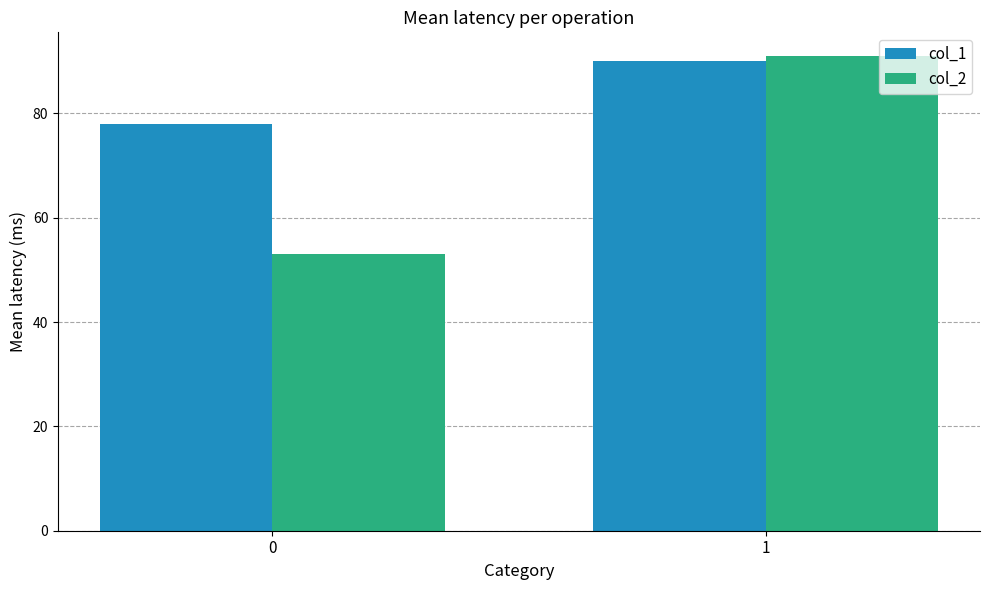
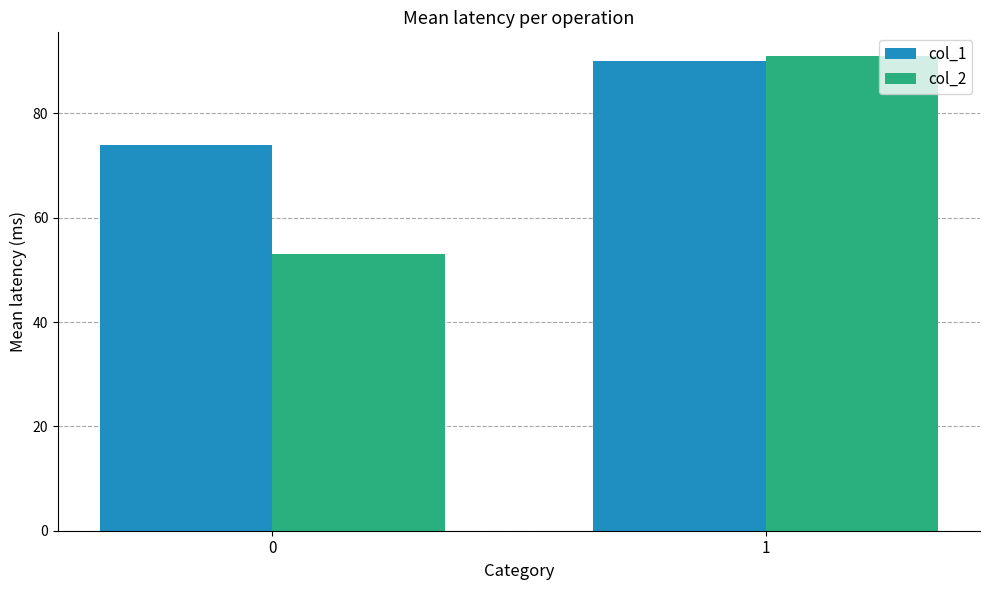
col_1, 0: 78 -> 74
